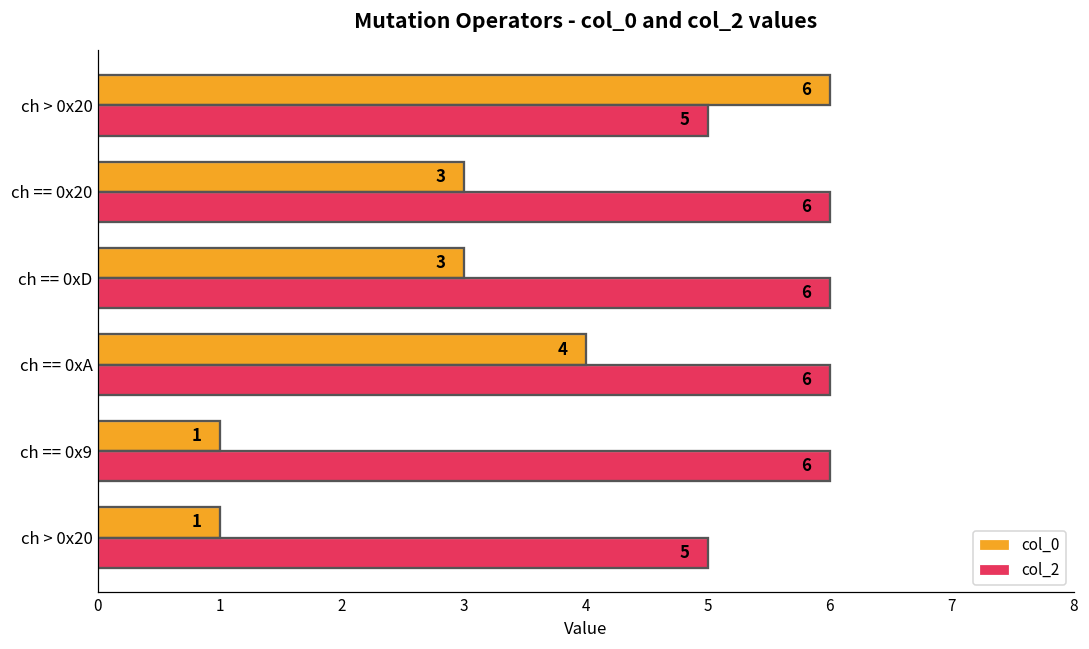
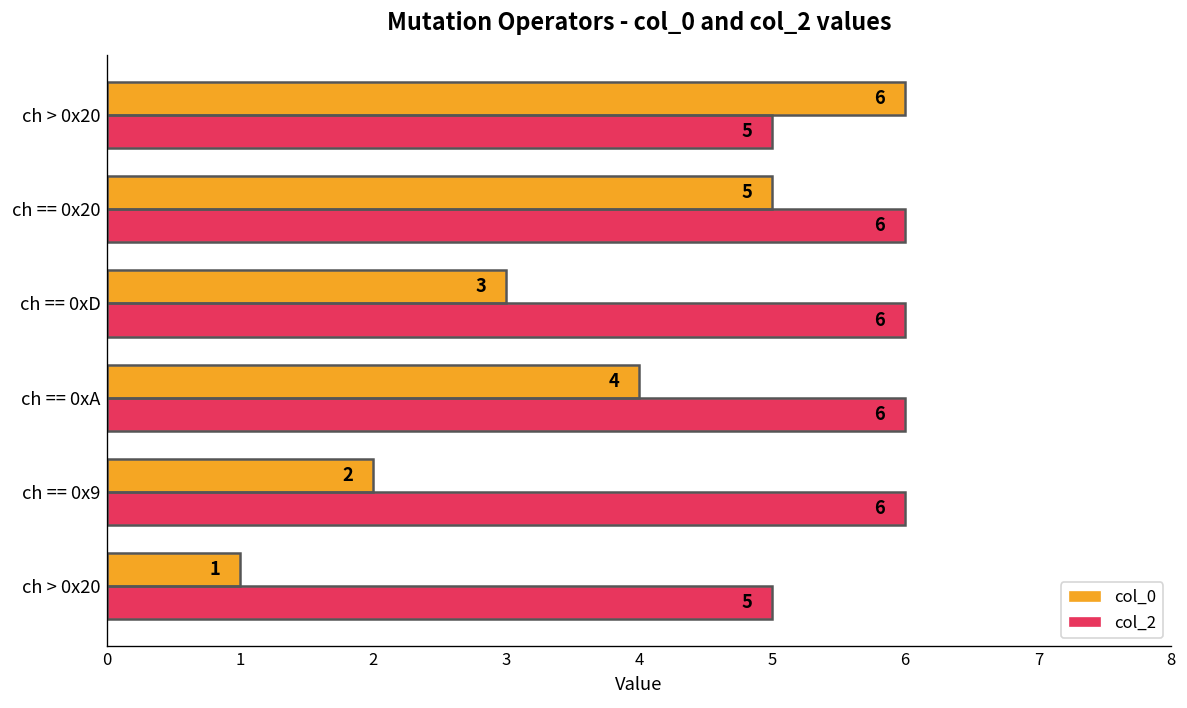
col_0, ch == 0x20: 3 -> 5
col_0, ch == 0x9: 1 -> 2
